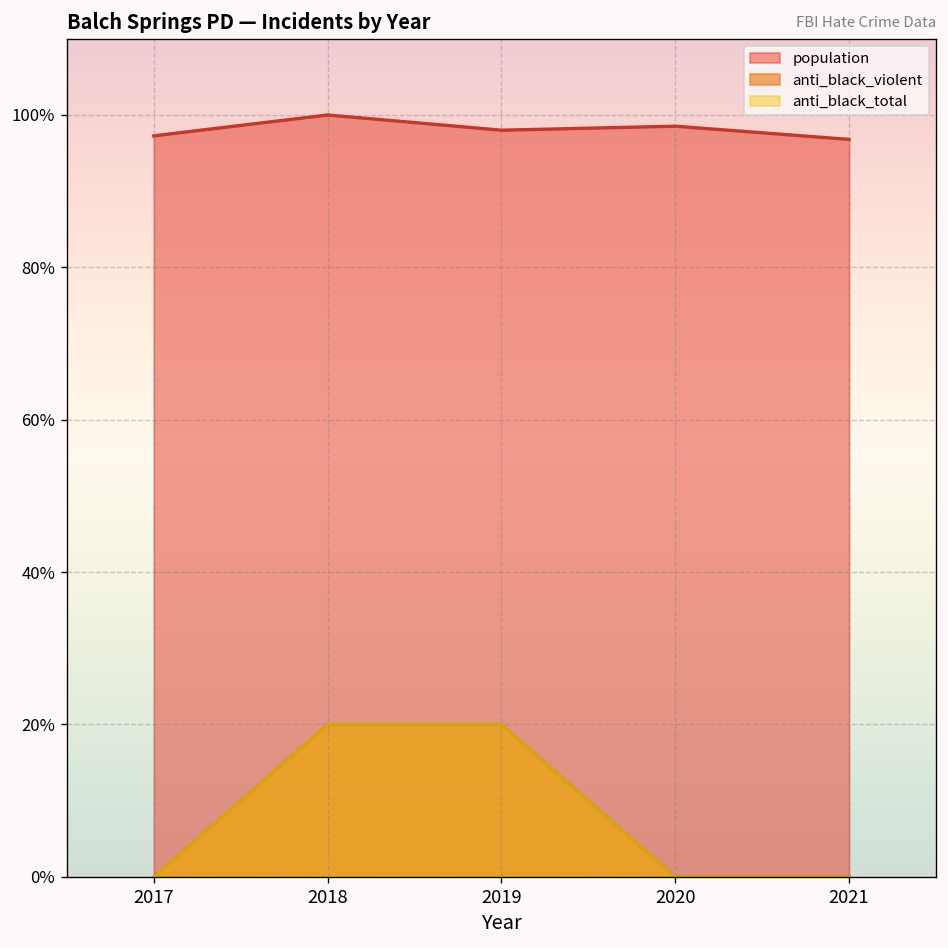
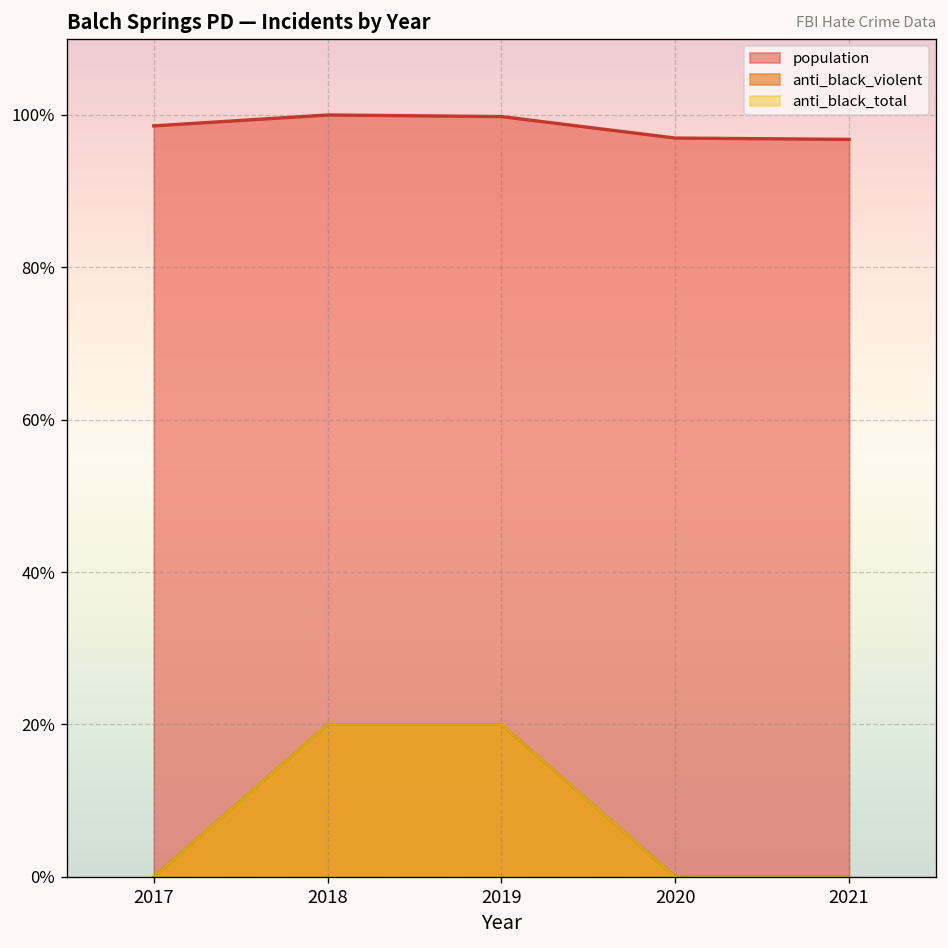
population, 2017: 97% -> 99%
population, 2019: 98% -> 100%
population, 2020: 99% -> 97%
